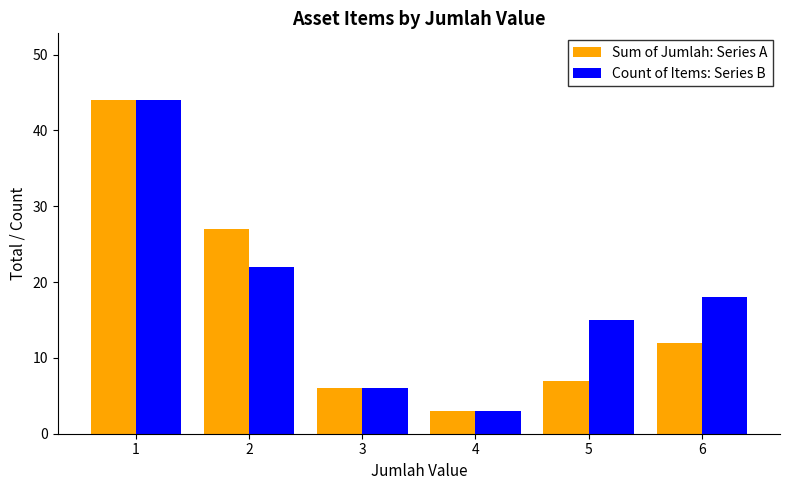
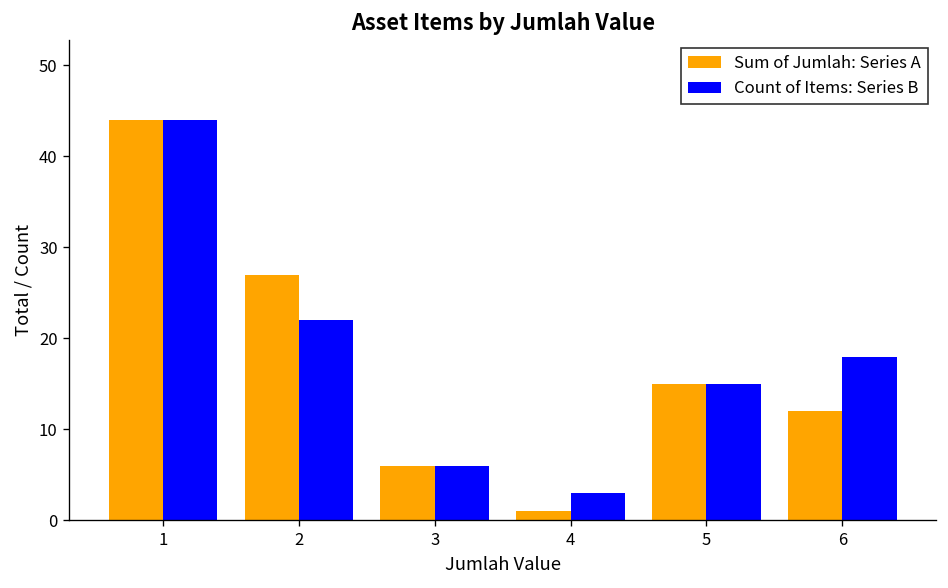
Sum of Jumlah: Series A, 4: 3 -> 1
Sum of Jumlah: Series A, 5: 7 -> 15
